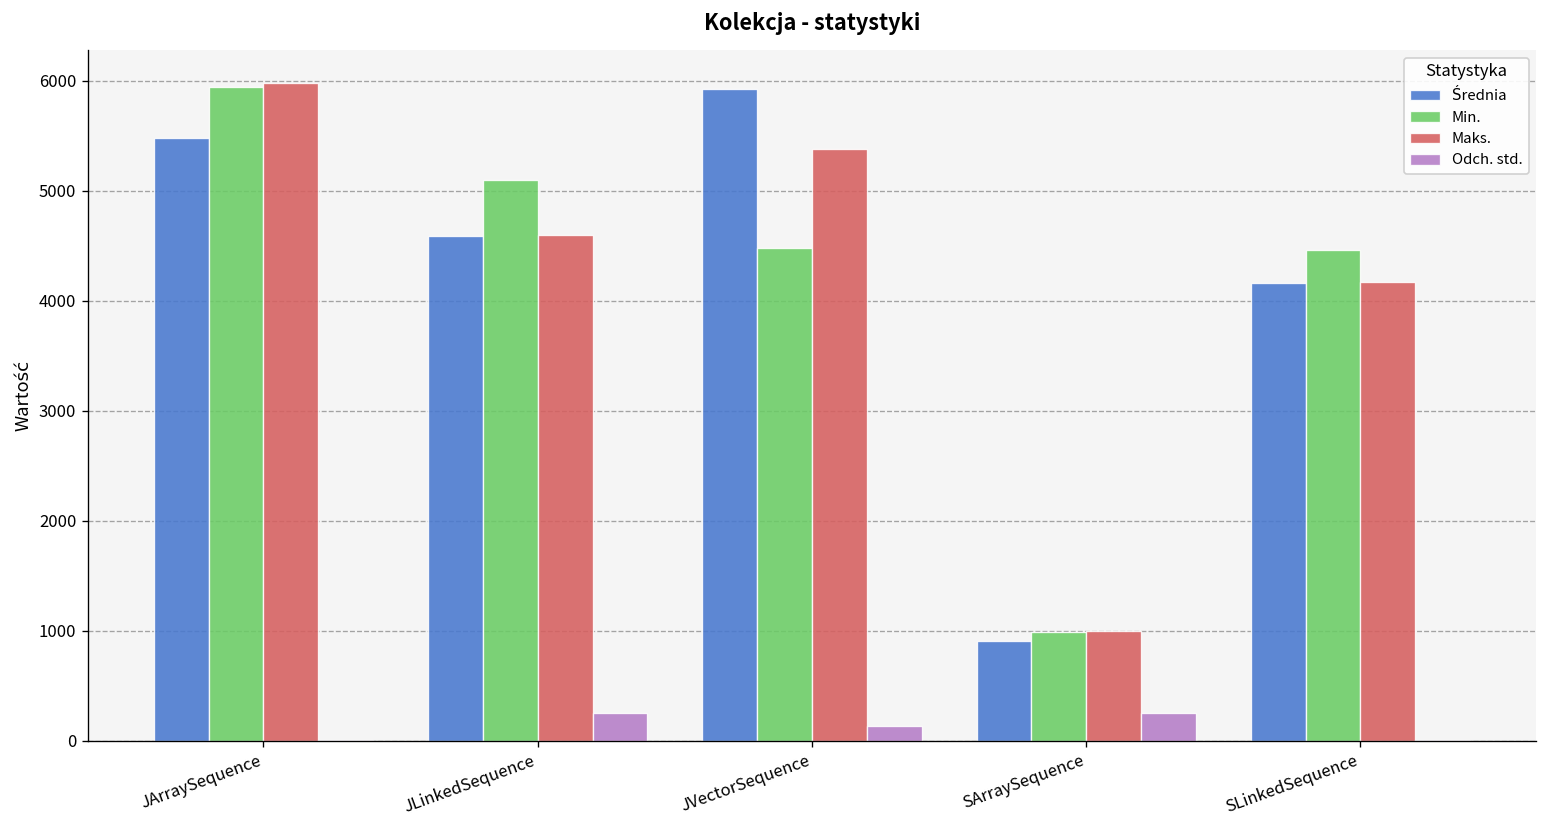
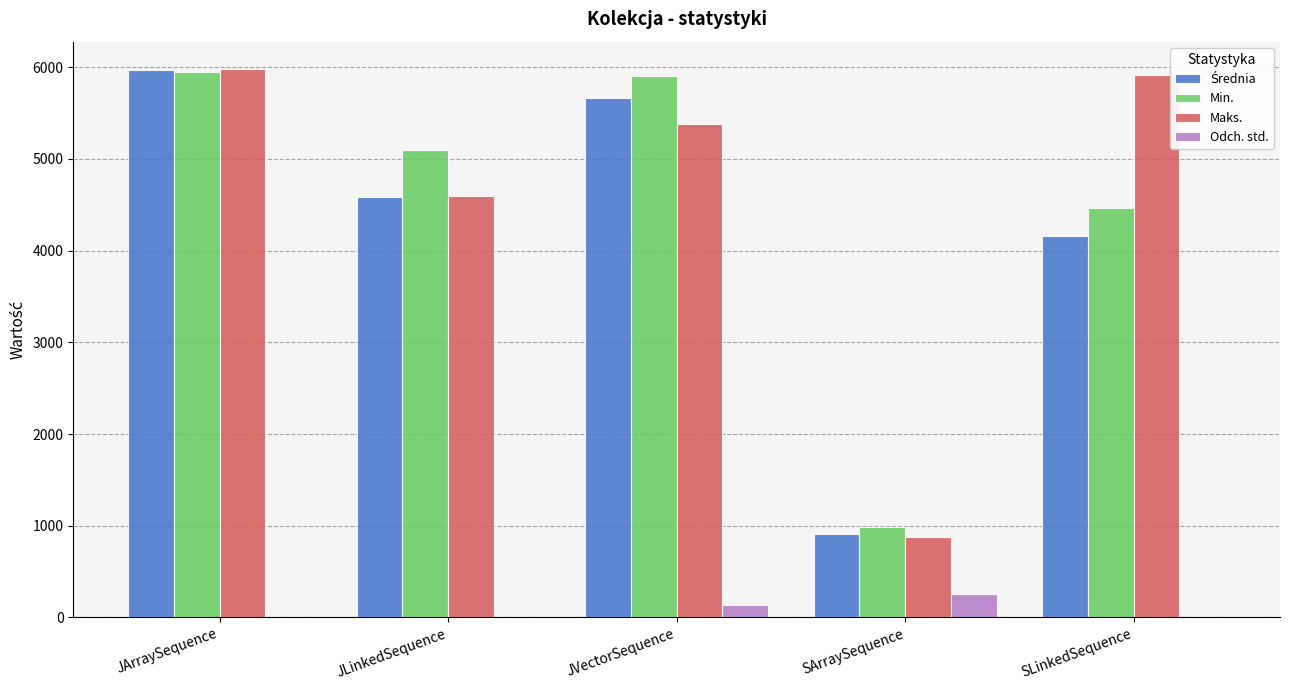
Średnia, JArraySequence: 5500 -> 6000
Odch. std., JLinkedSequence: 300 -> 0
Średnia, JVectorSequence: 5900 -> 5700
Min., JVectorSequence: 4500 -> 5900
Maks., SArraySequence: 1000 -> 900
Maks., SLinkedSequence: 4200 -> 5900
